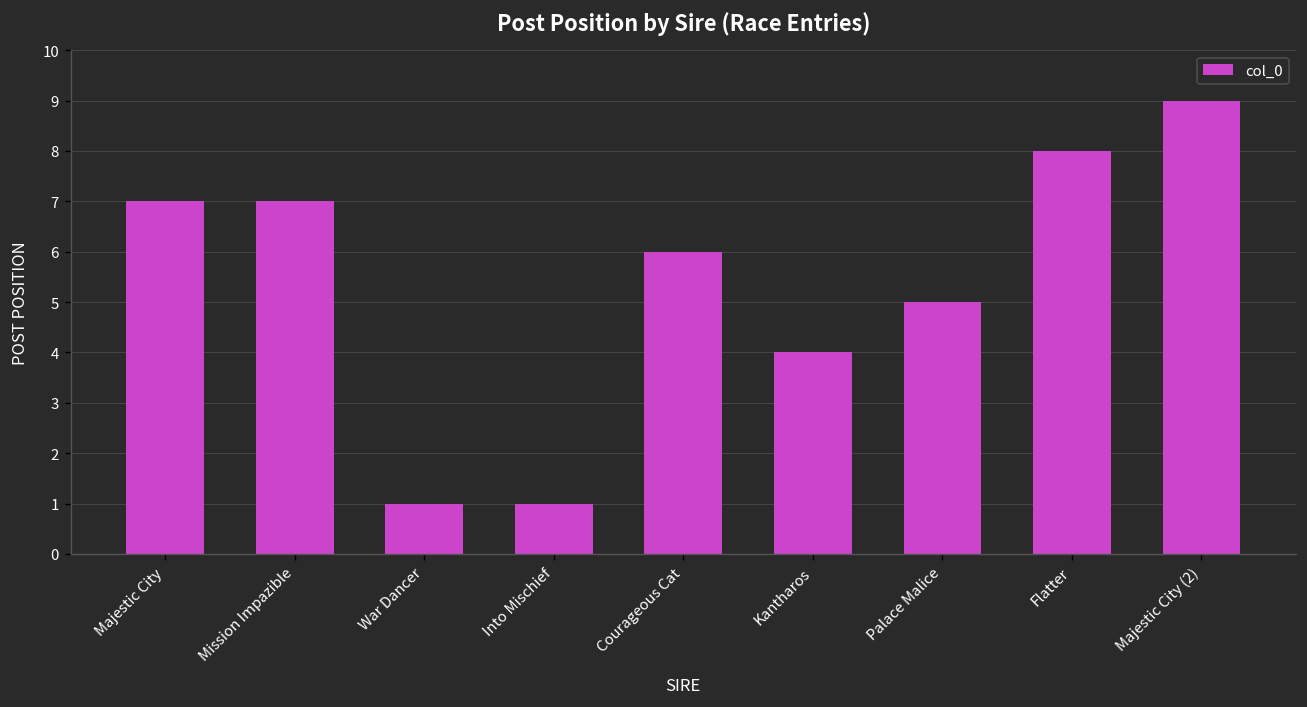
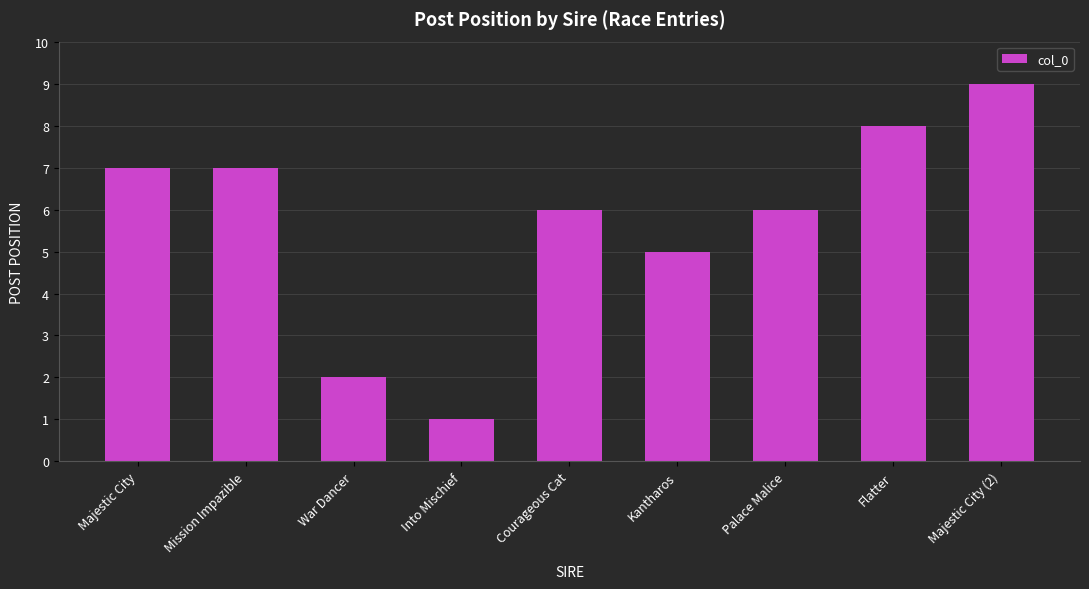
War Dancer: 1 -> 2
Kantharos: 4 -> 5
Palace Malice: 5 -> 6
